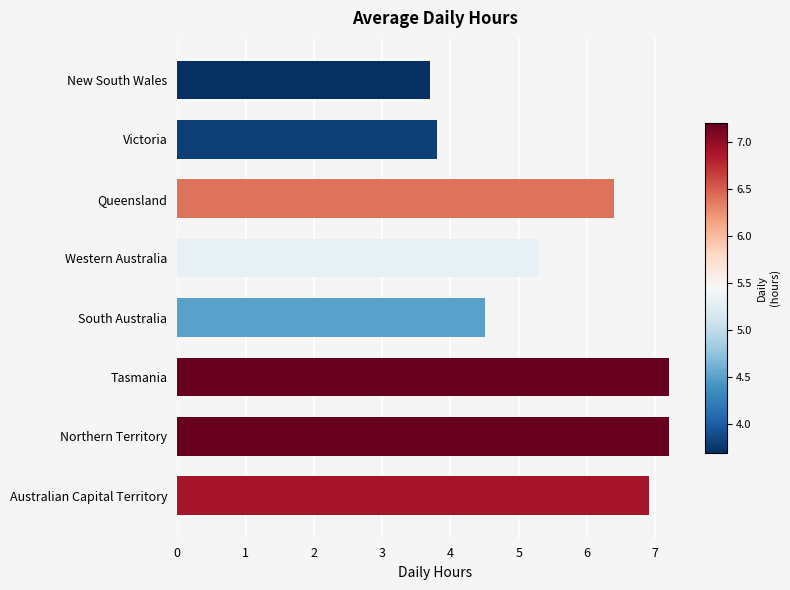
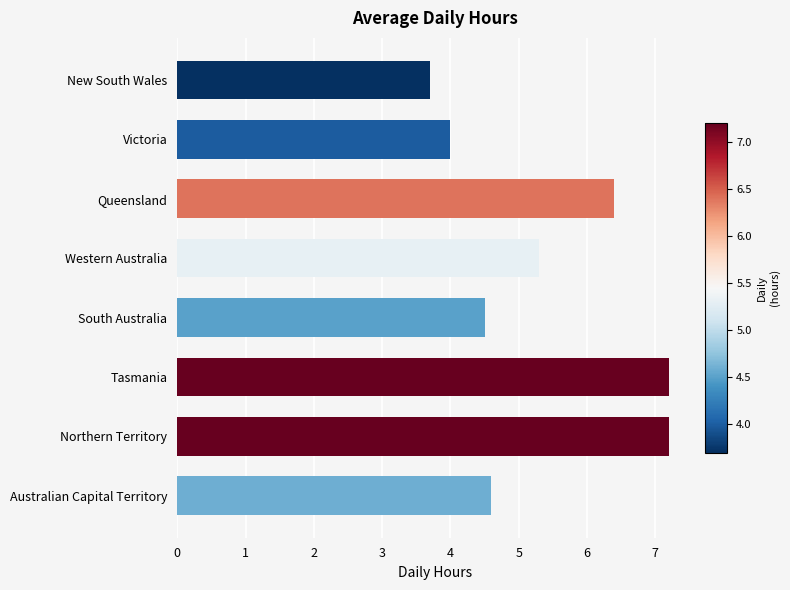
Victoria: 3.8 -> 4.0
Australian Capital Territory: 6.9 -> 4.6
